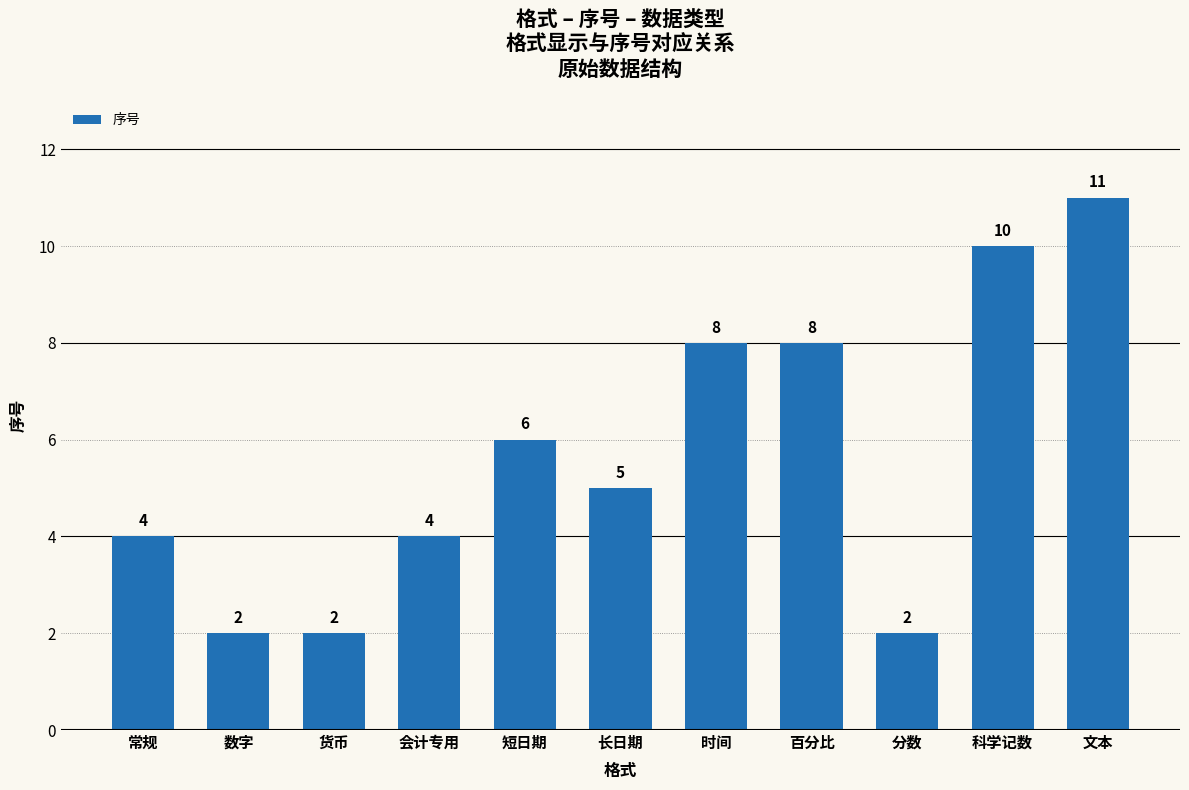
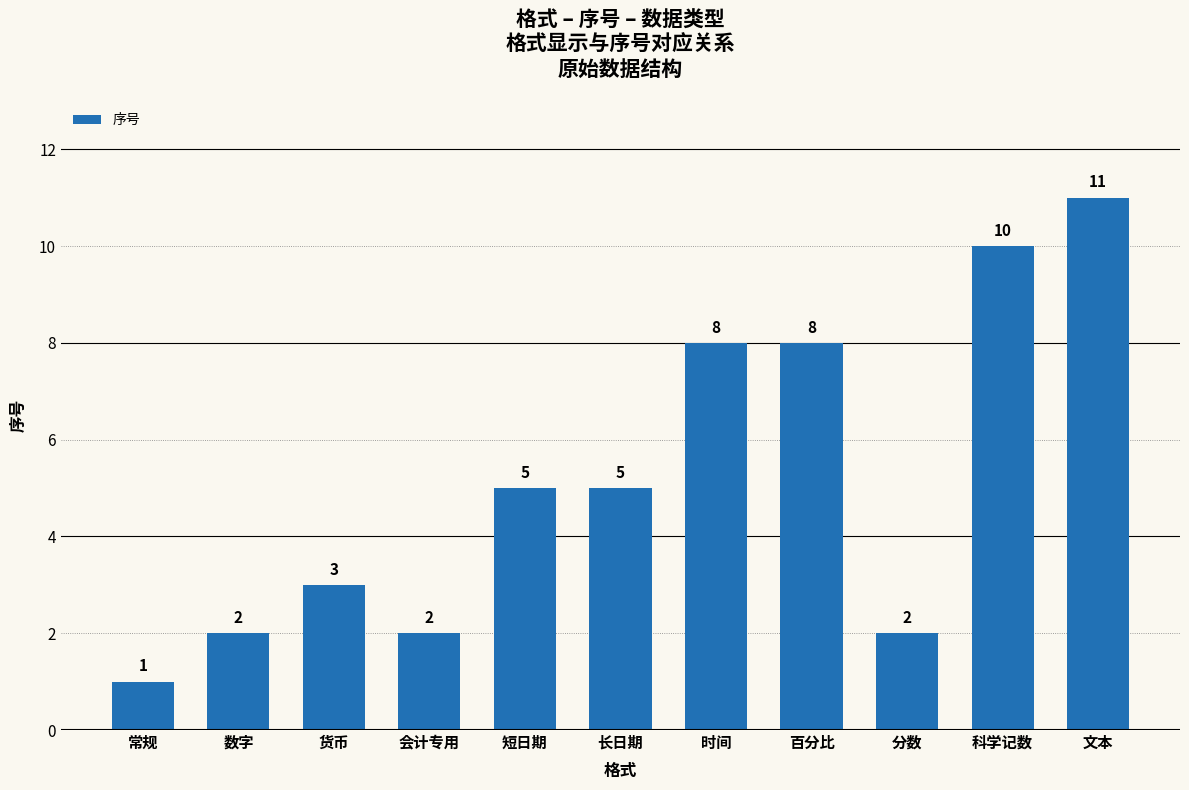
常规: 4 -> 1
货币: 2 -> 3
会计专用: 4 -> 2
短日期: 6 -> 5
